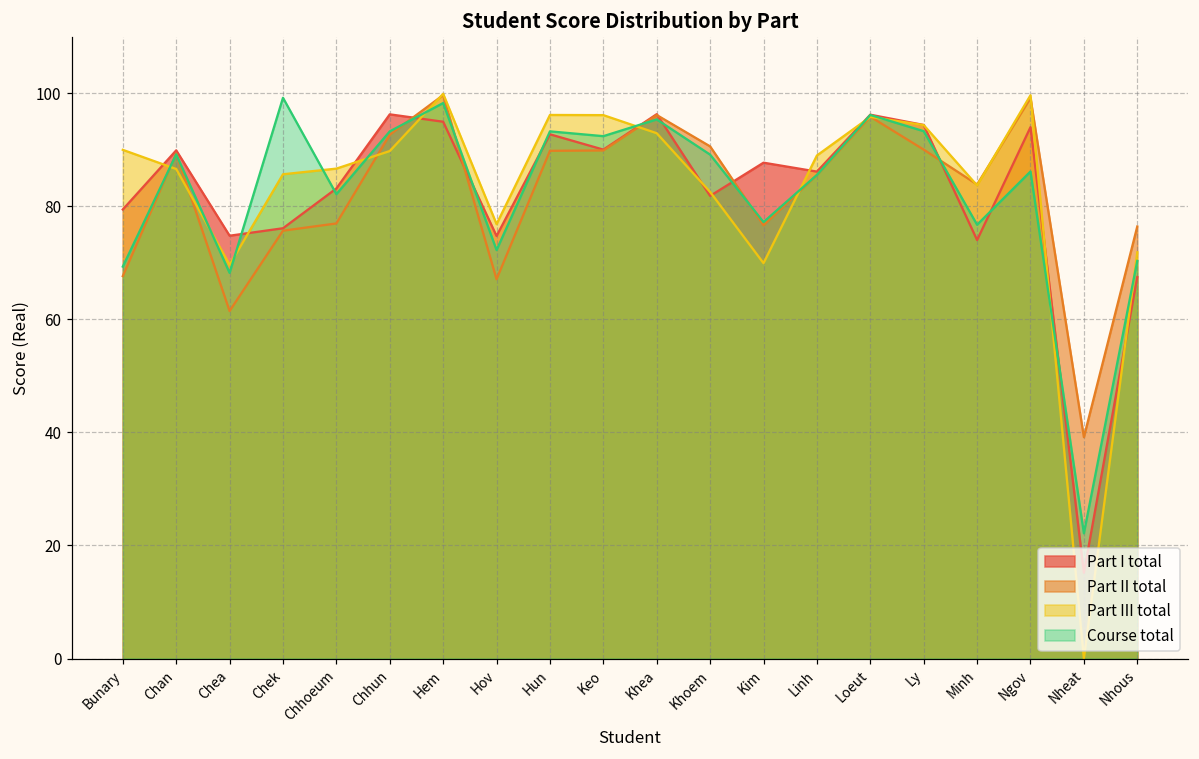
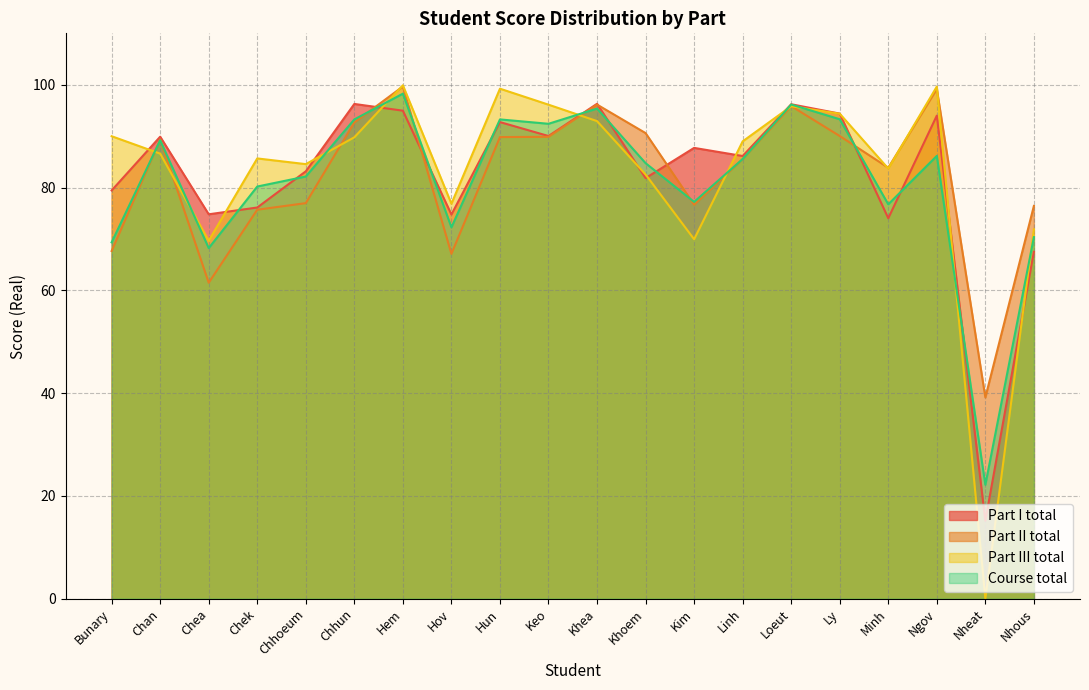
Course total, Chek: 99 -> 80
Part III total, Chhoeum: 87 -> 85
Part III total, Hun: 96 -> 99
Course total, Khoem: 89 -> 85
